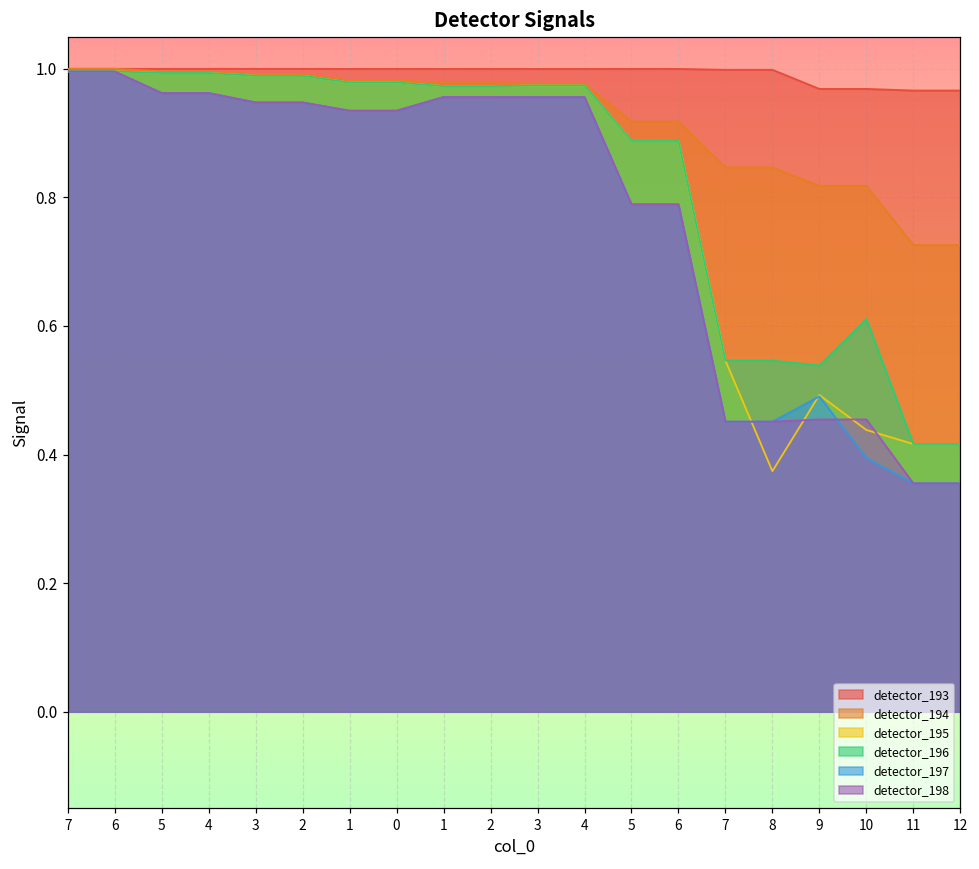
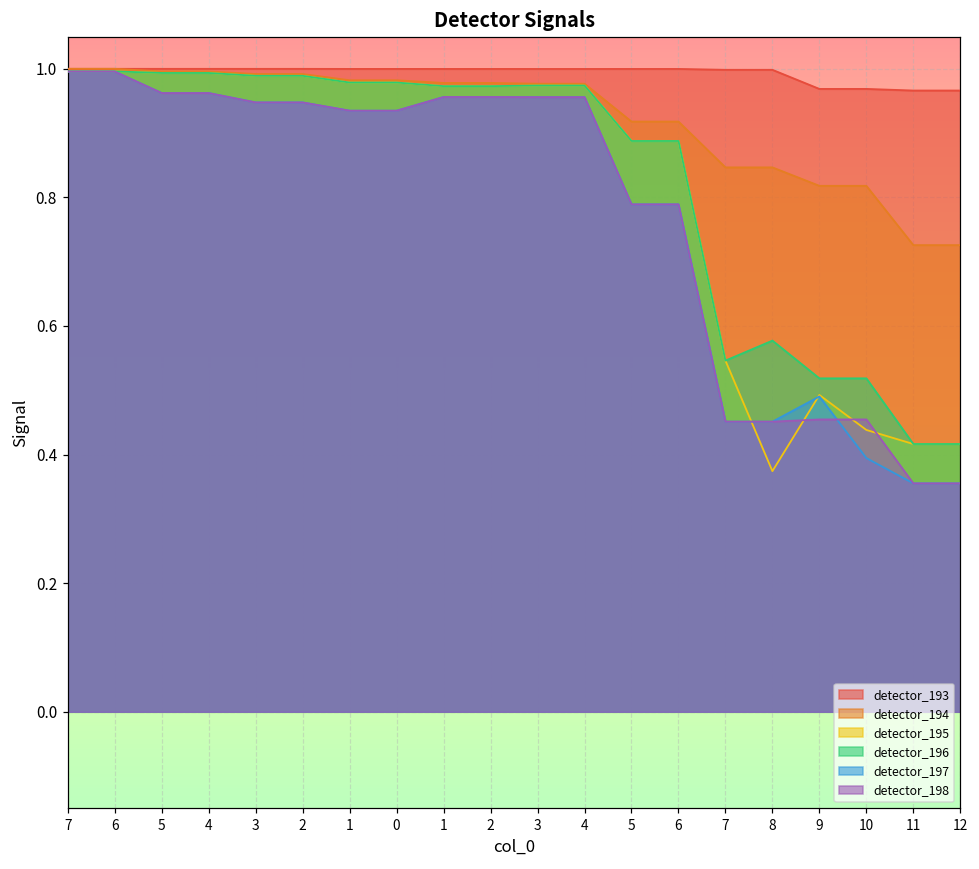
detector_196, 8: 0.55 -> 0.58
detector_196, 9: 0.54 -> 0.52
detector_196, 10: 0.61 -> 0.52
